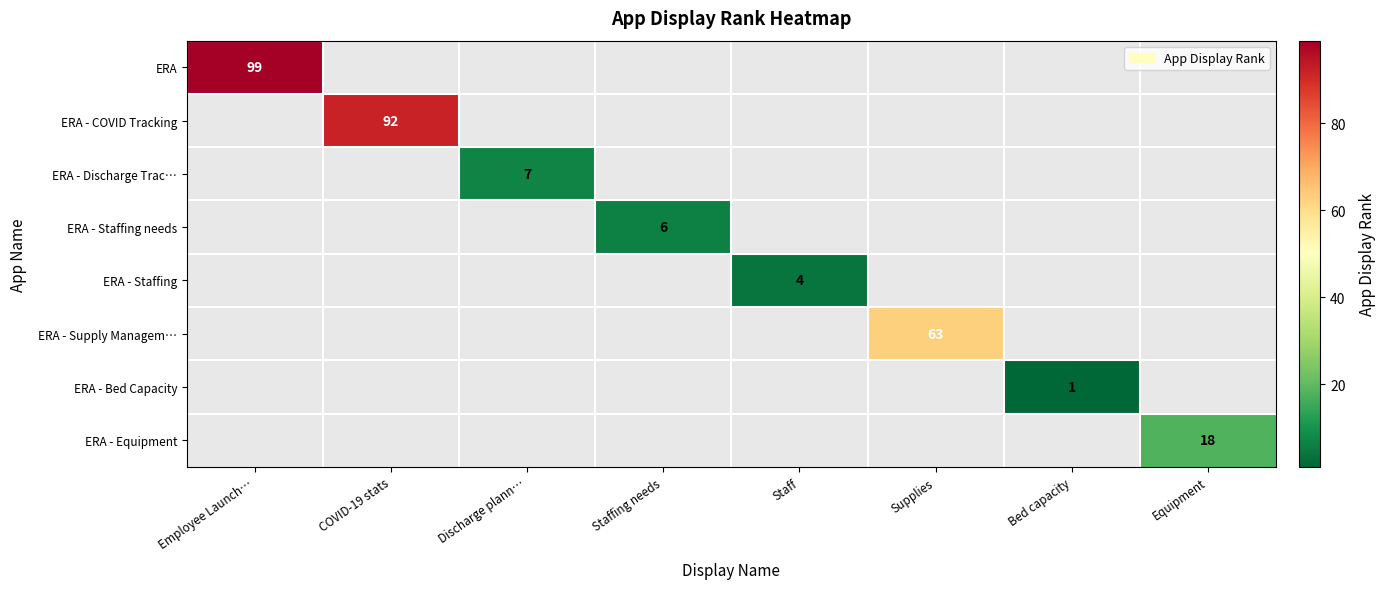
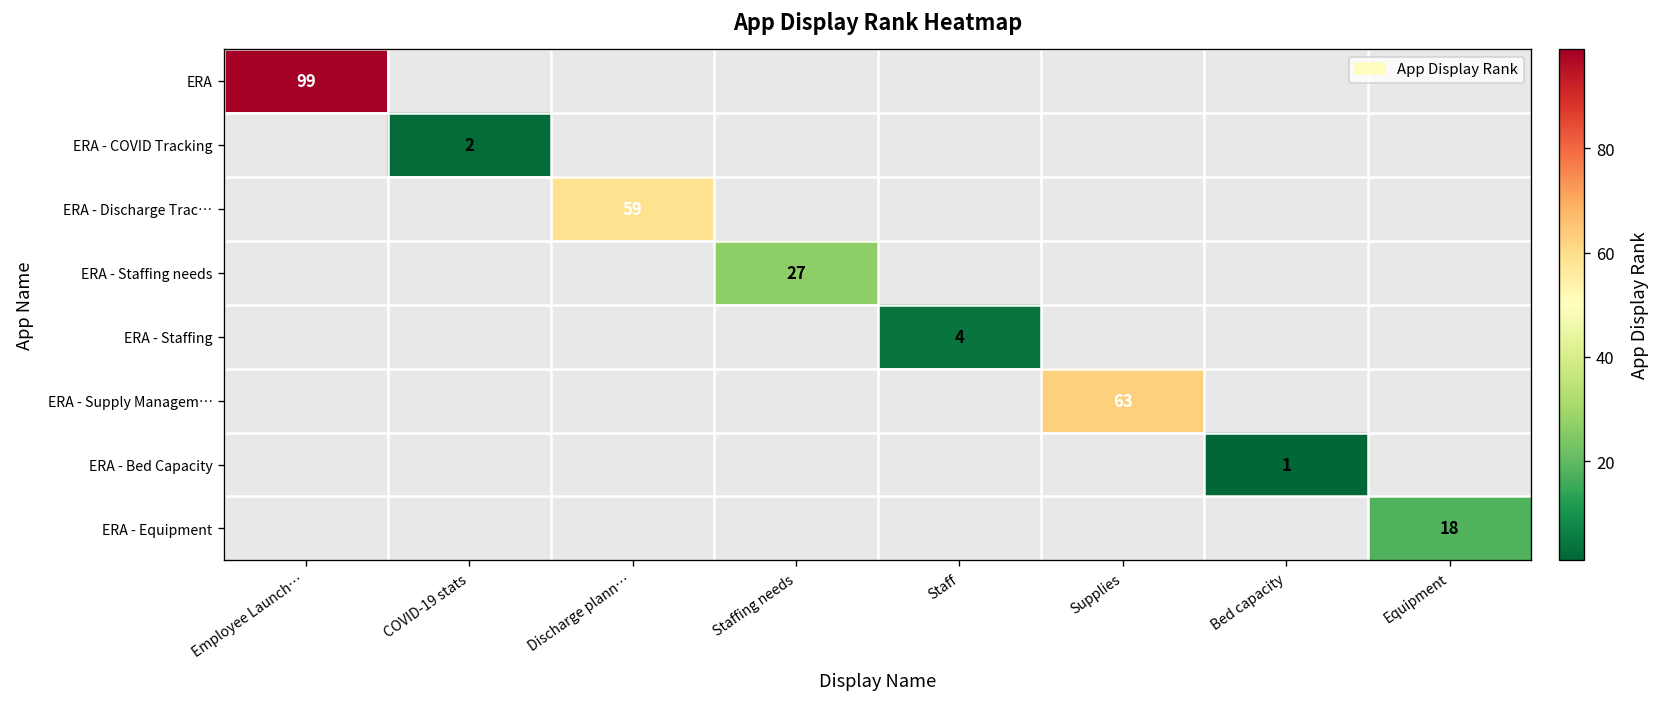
ERA - COVID Tracking, COVID-19 stats: 92 -> 2
ERA - Discharge Trac…, Discharge plann…: 7 -> 59
ERA - Staffing needs, Staffing needs: 6 -> 27
